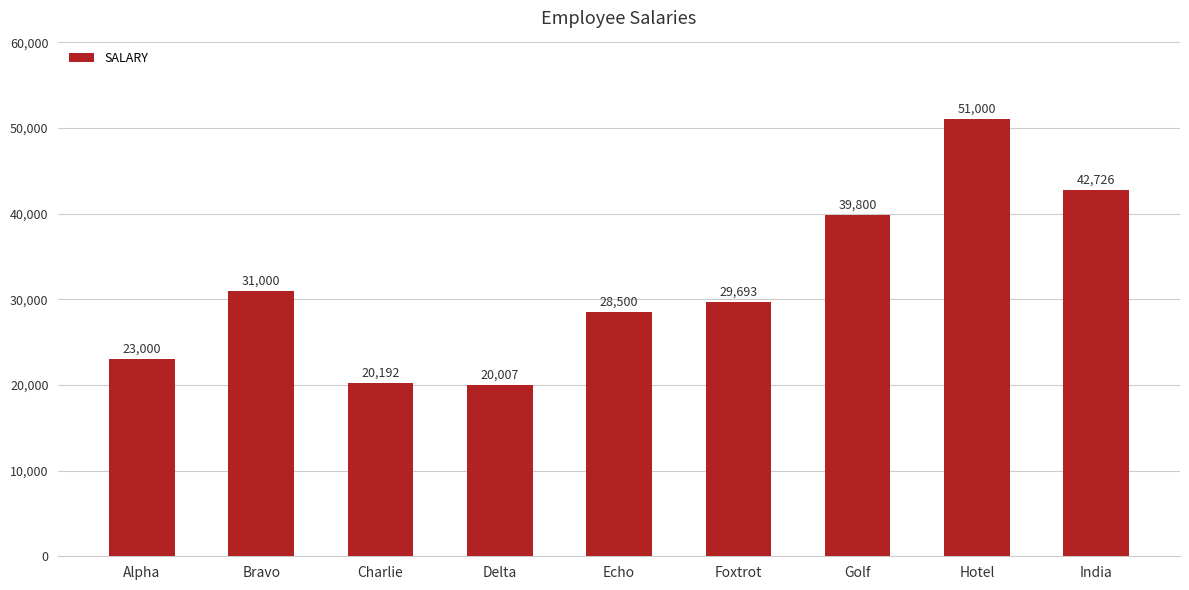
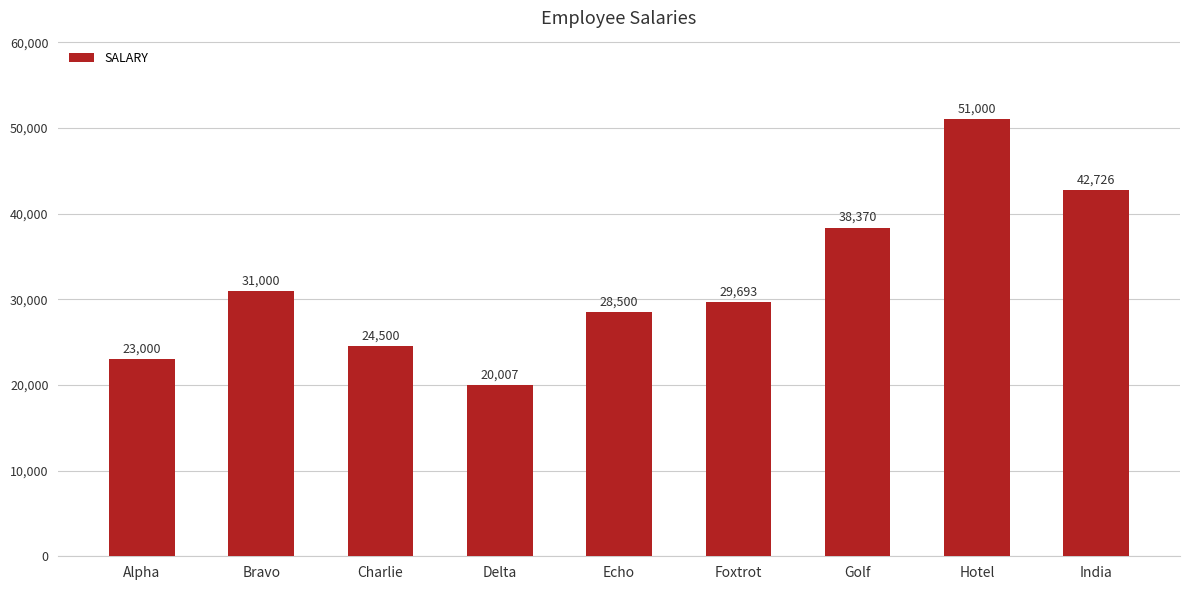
Charlie: 20,192 -> 24,500
Golf: 39,800 -> 38,370
